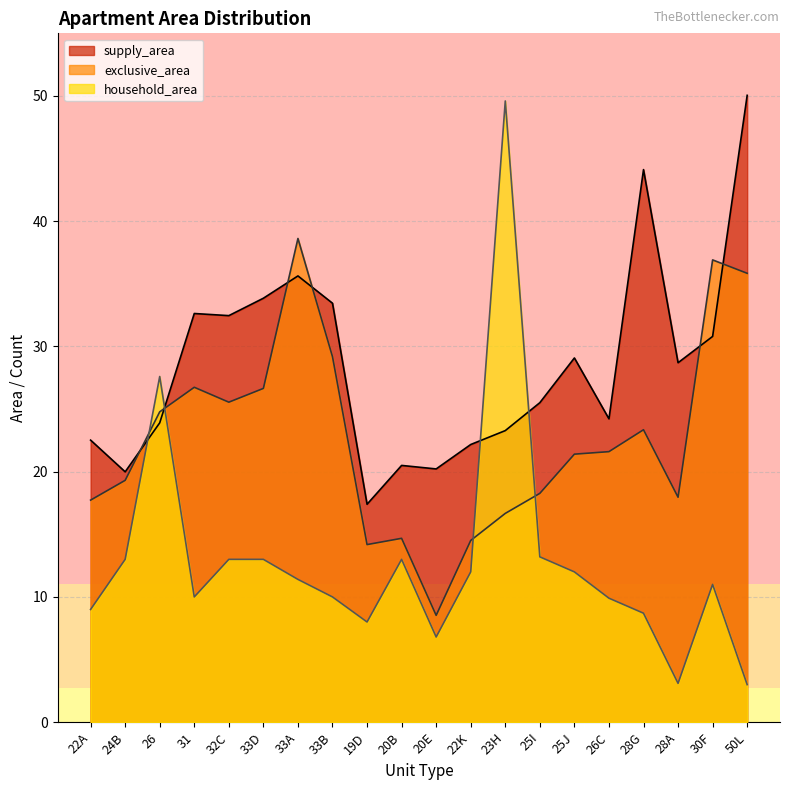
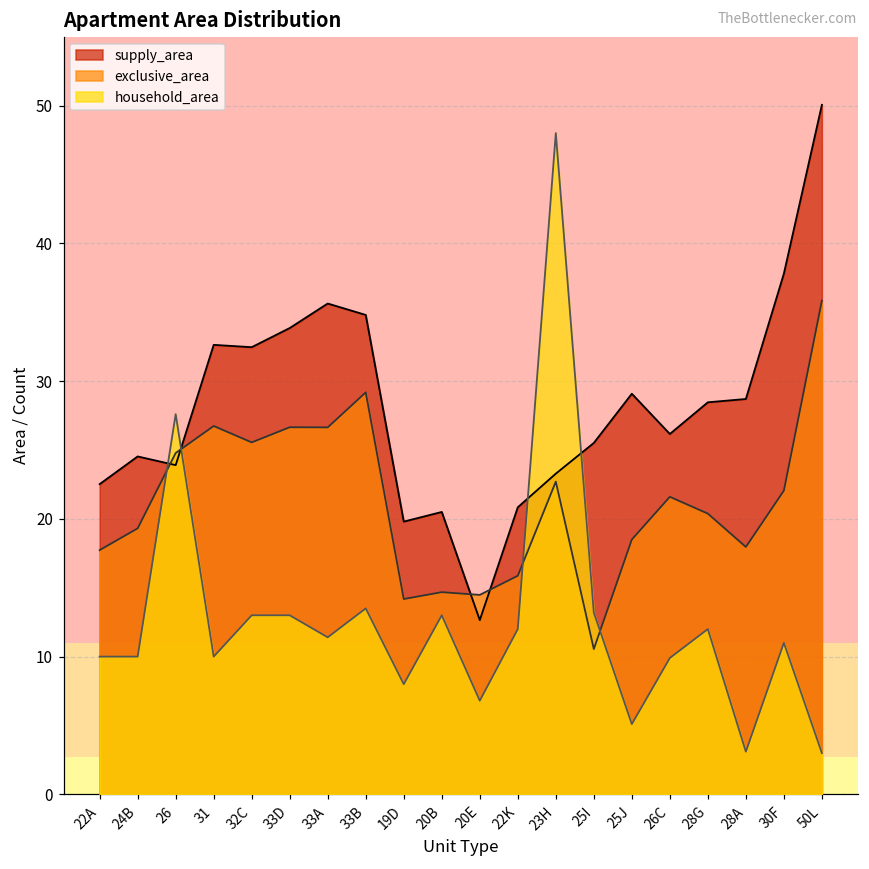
household_area, 22A: 9 -> 10
supply_area, 24B: 20.0 -> 24.5
household_area, 24B: 13 -> 10
exclusive_area, 33A: 38.6 -> 26.6
supply_area, 33B: 33.5 -> 34.8
household_area, 33B: 10.0 -> 13.5
supply_area, 19D: 17.4 -> 19.8
supply_area, 20E: 20.2 -> 12.7
exclusive_area, 20E: 8.5 -> 14.5
supply_area, 22K: 22.2 -> 20.8
exclusive_area, 22K: 14.5 -> 15.9
exclusive_area, 23H: 16.7 -> 22.7
household_area, 23H: 49.6 -> 48.0
exclusive_area, 25I: 18.3 -> 10.6
exclusive_area, 25J: 21.4 -> 18.5
household_area, 25J: 12.0 -> 5.1
supply_area, 26C: 24.2 -> 26.2
supply_area, 28G: 44.1 -> 28.5
exclusive_area, 28G: 23.4 -> 20.4
household_area, 28G: 8.7 -> 12.0
supply_area, 30F: 30.8 -> 37.8
exclusive_area, 30F: 36.9 -> 22.1
